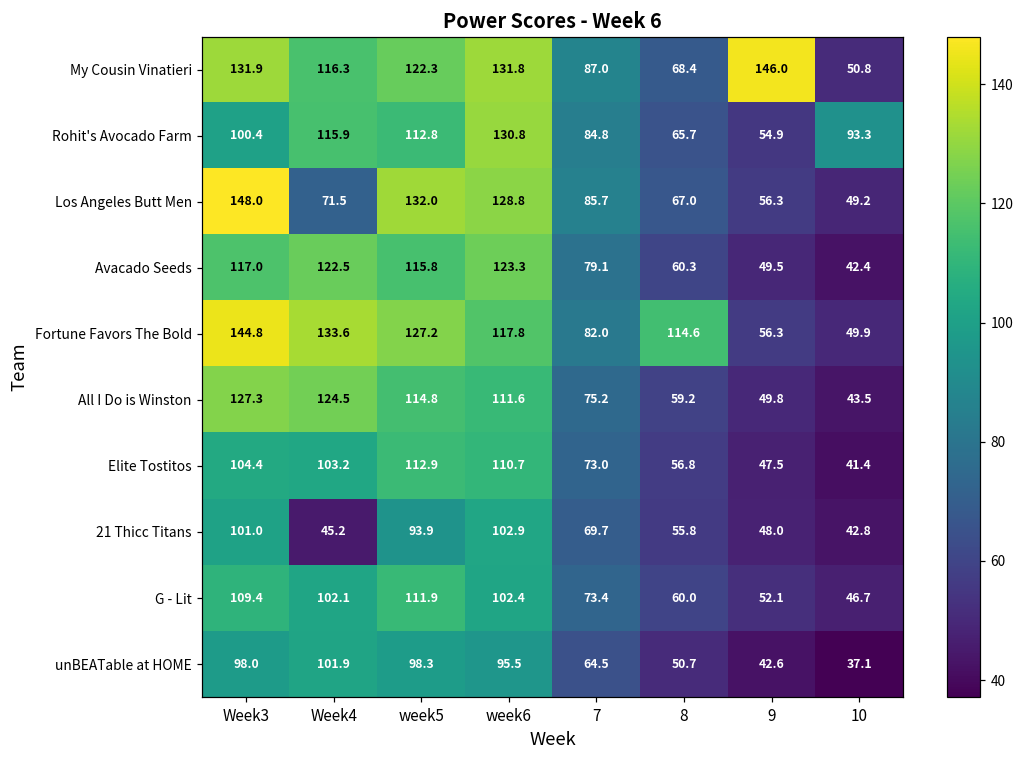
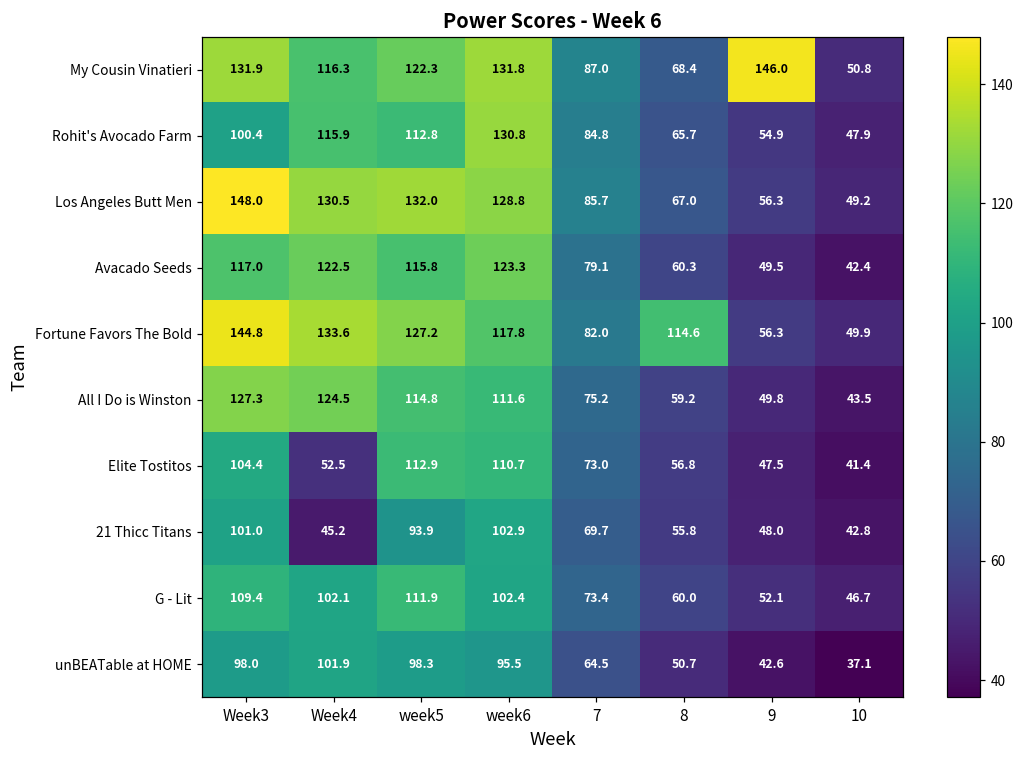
Rohit's Avocado Farm, 10: 93.3 -> 47.9
Los Angeles Butt Men, Week4: 71.5 -> 130.5
Elite Tostitos, Week4: 103.2 -> 52.5
